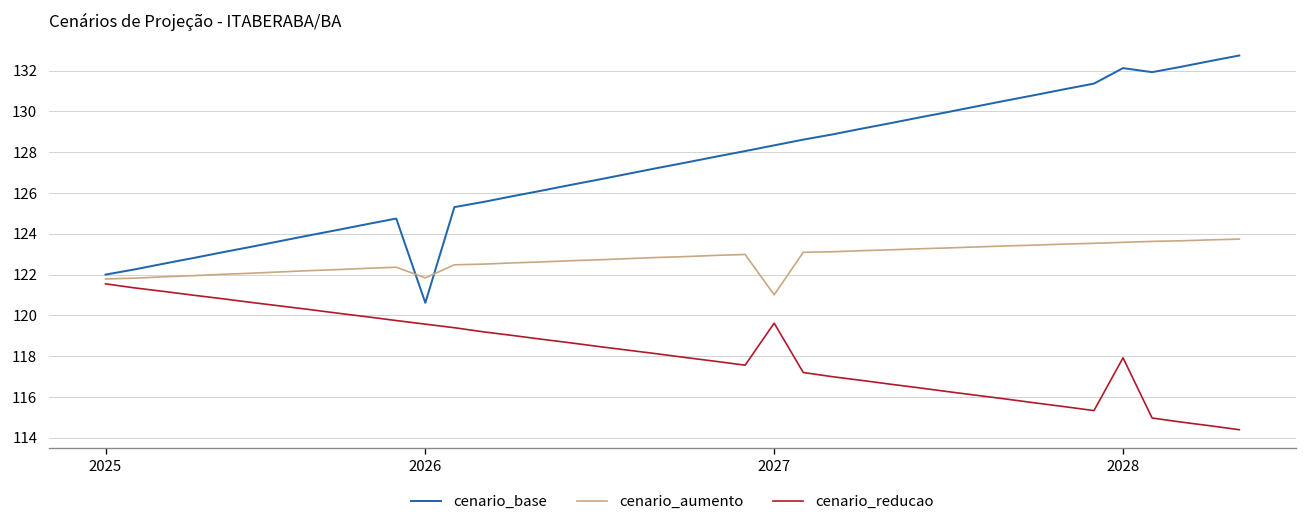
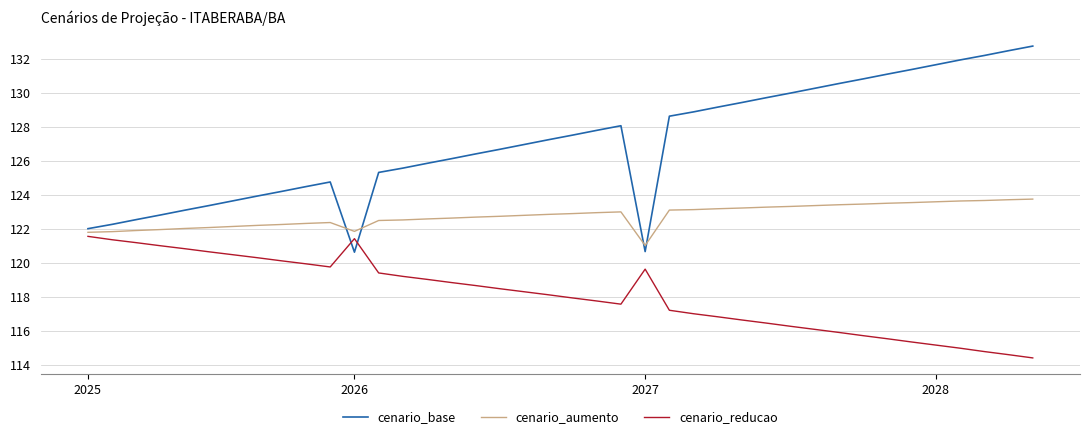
cenario_reducao, 2026: 119.6 -> 121.4
cenario_base, 2027: 128.3 -> 120.6
cenario_base, 2028: 132.1 -> 131.6
cenario_reducao, 2028: 117.9 -> 115.1
